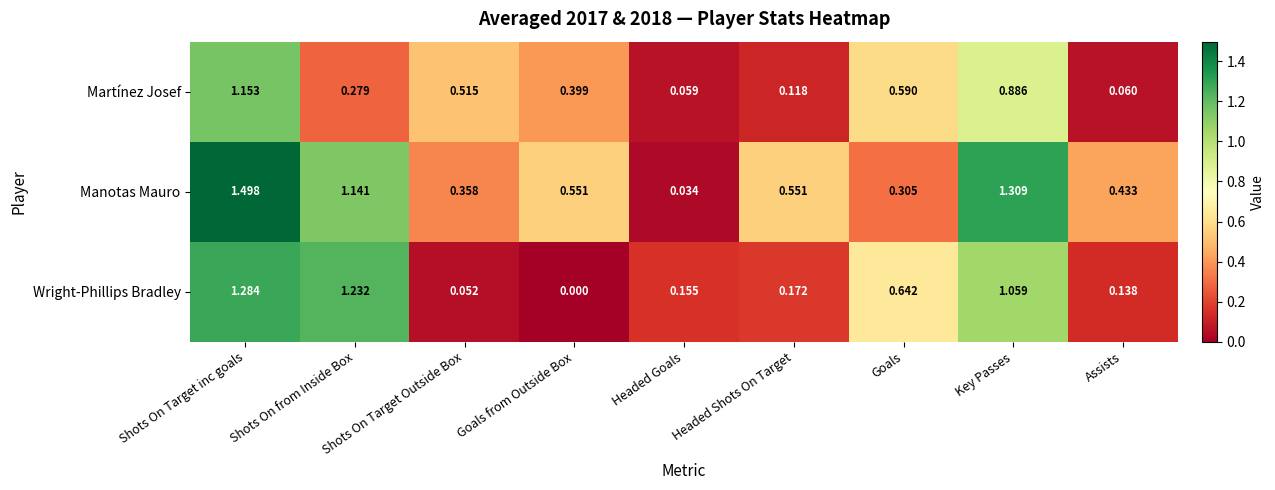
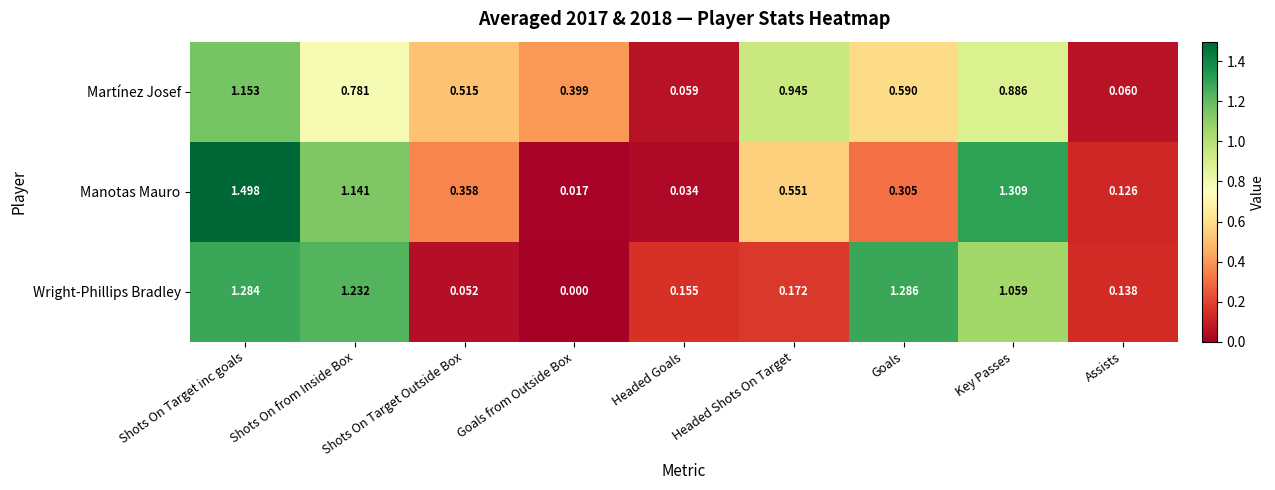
Martínez Josef, Shots On from Inside Box: 0.279 -> 0.781
Martínez Josef, Headed Shots On Target: 0.118 -> 0.945
Manotas Mauro, Goals from Outside Box: 0.551 -> 0.017
Manotas Mauro, Assists: 0.433 -> 0.126
Wright-Phillips Bradley, Goals: 0.642 -> 1.286
